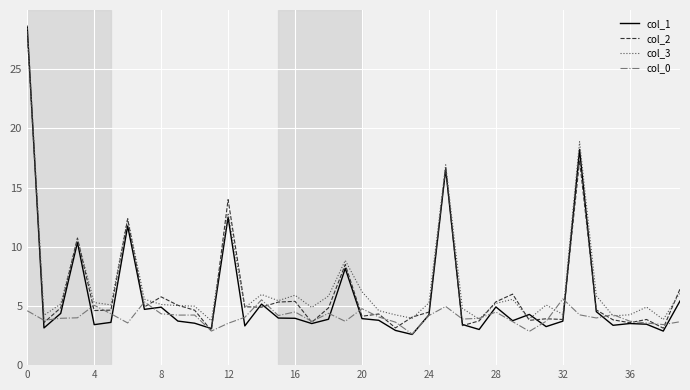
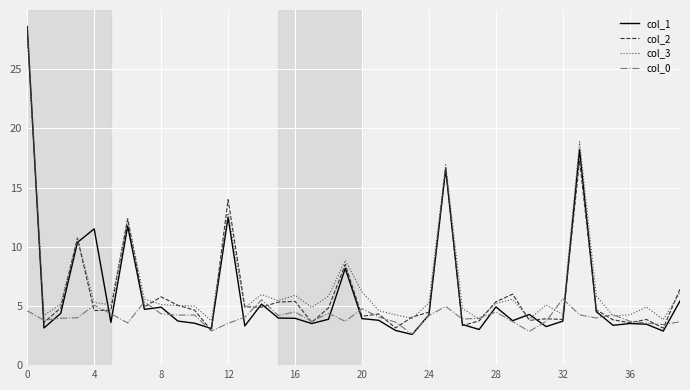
col_1, 4: 3.4 -> 11.5
